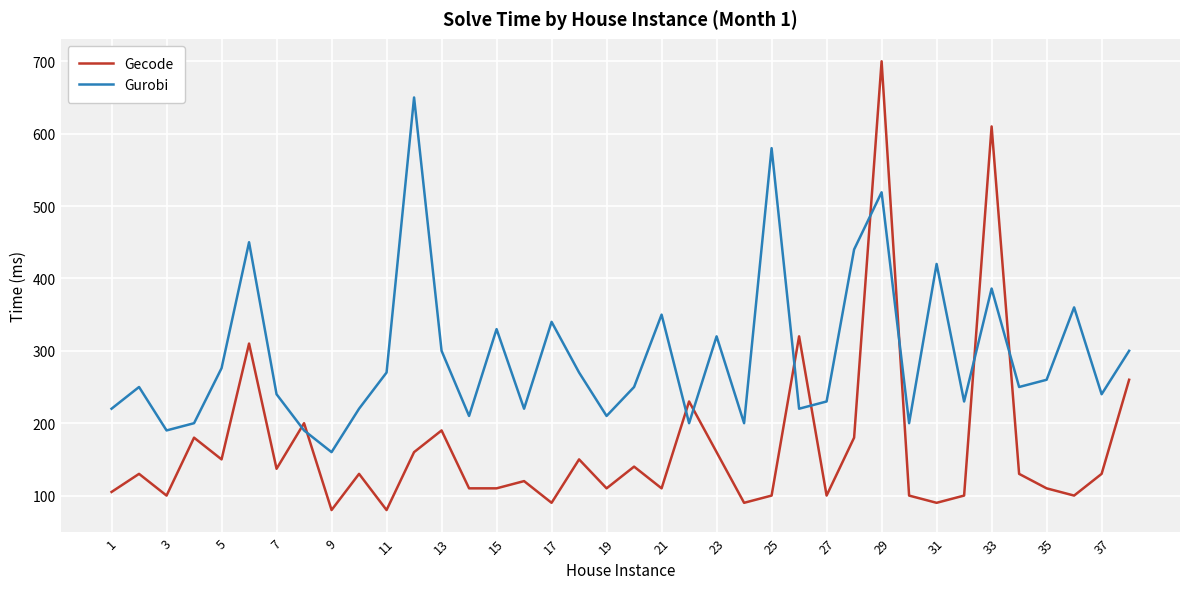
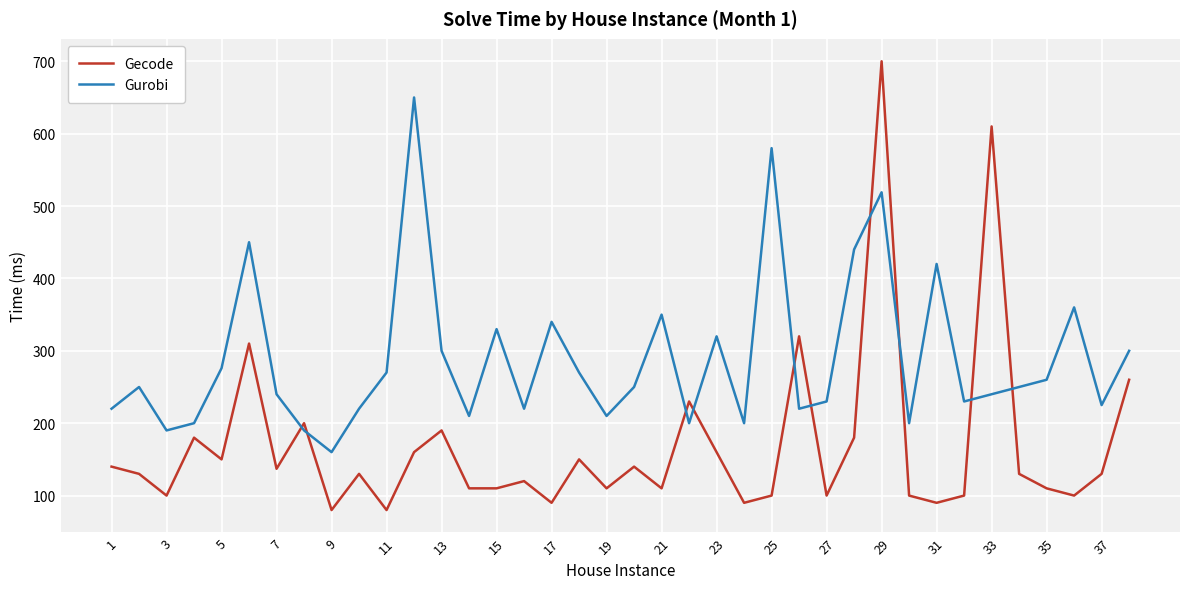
Gecode, 1: 110 -> 140
Gurobi, 33: 390 -> 240
Gurobi, 37: 240 -> 230
